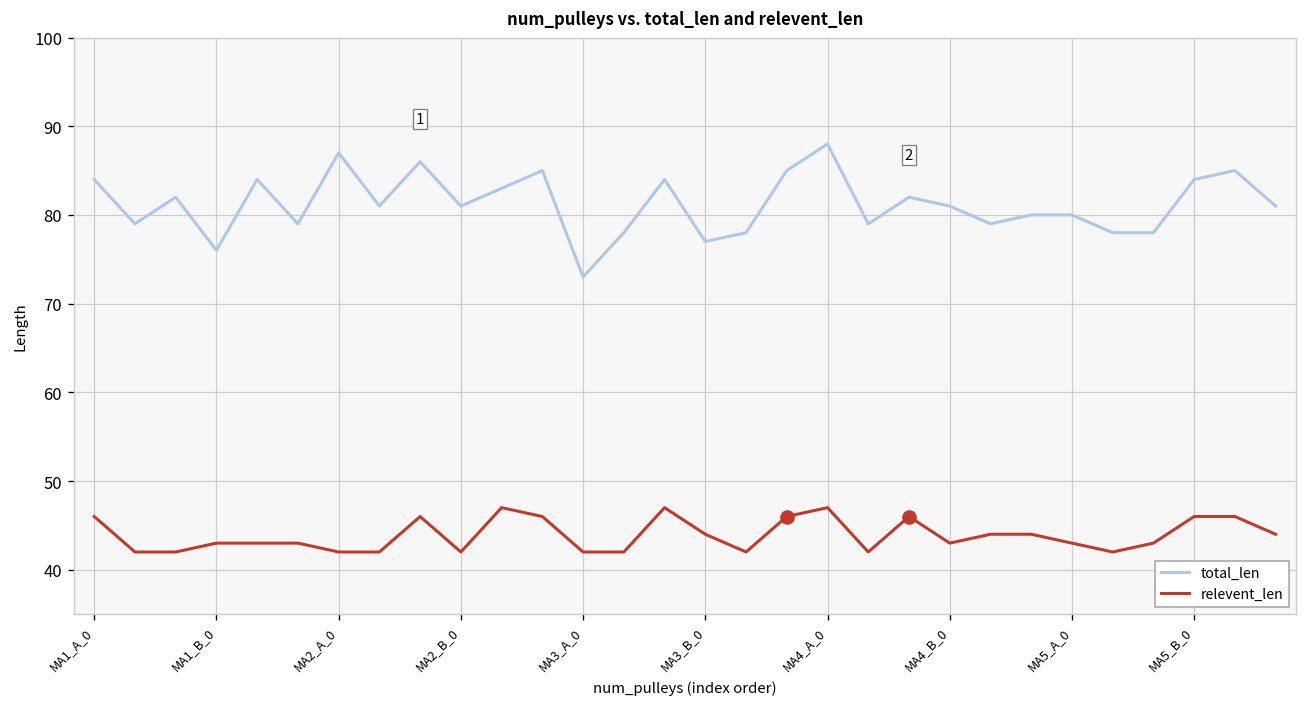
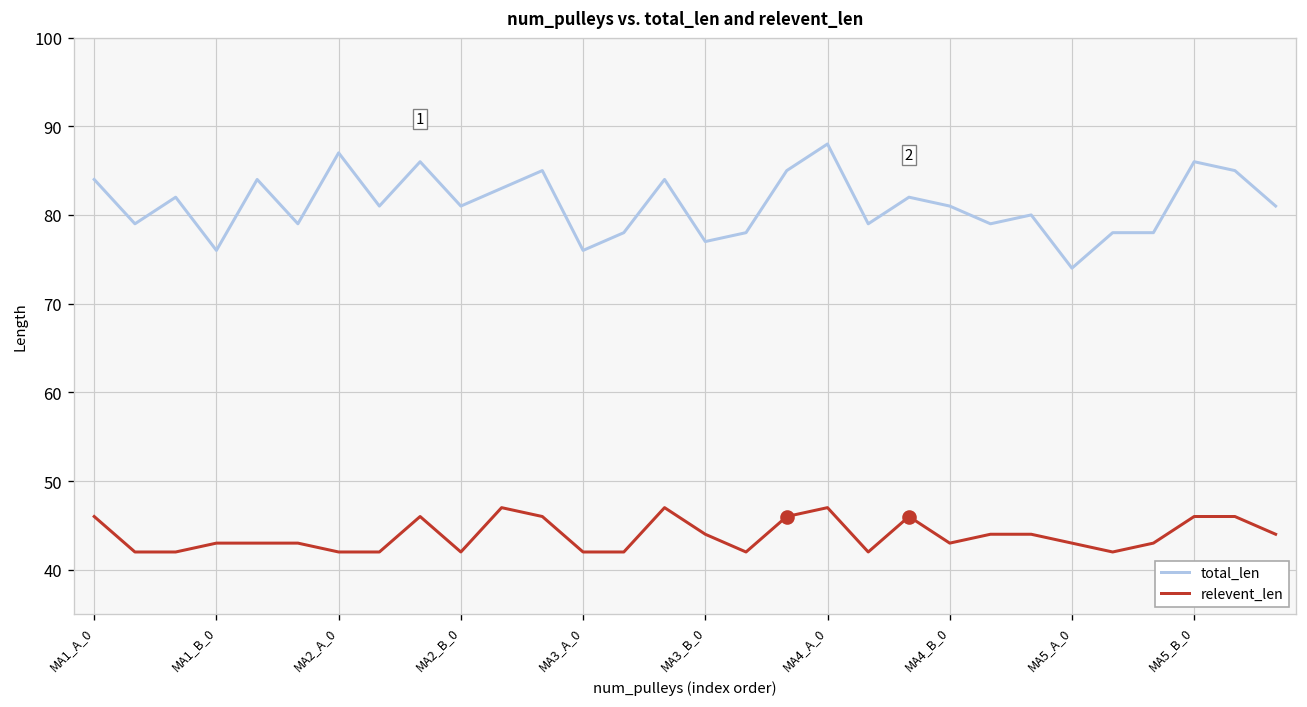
total_len, MA3_A_0: 73 -> 76
total_len, MA5_A_0: 80 -> 74
total_len, MA5_B_0: 84 -> 86
